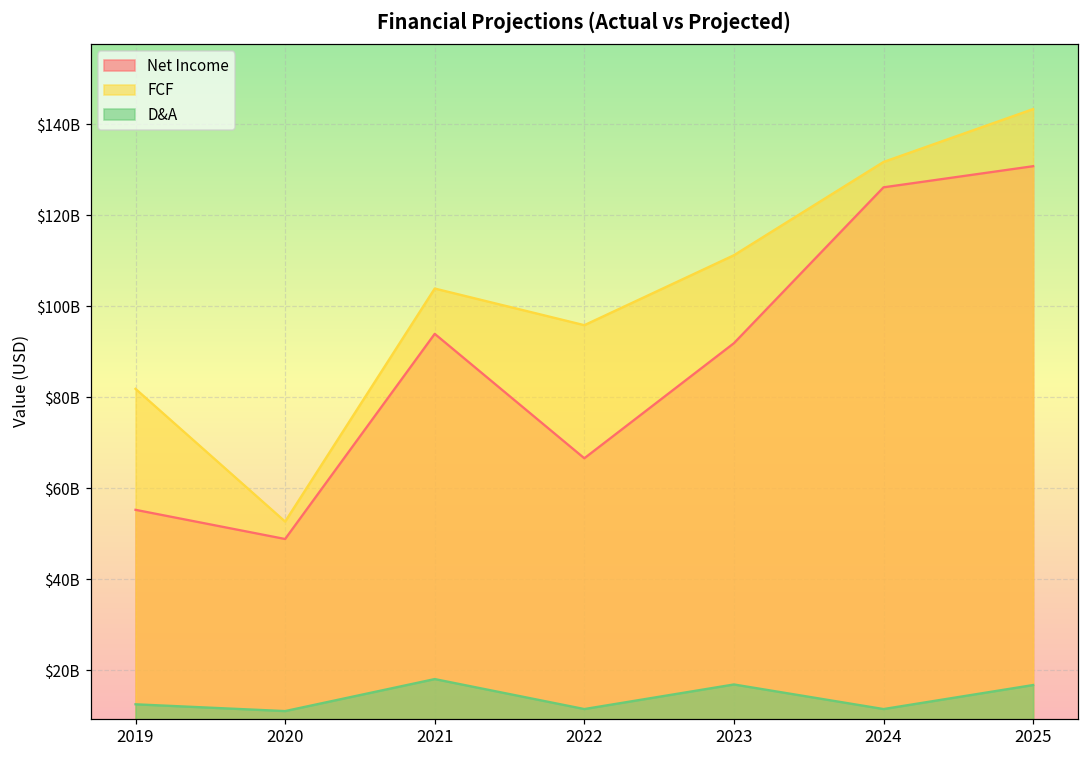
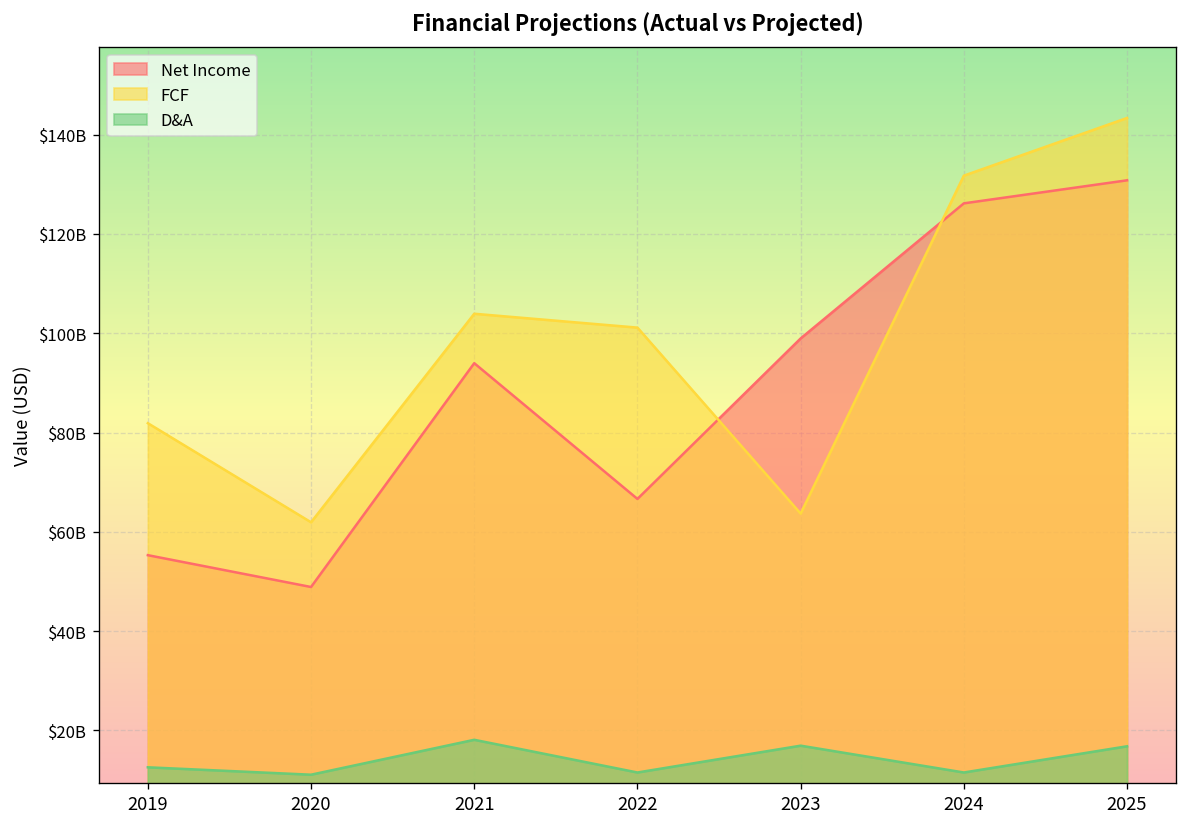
FCF, 2020: $53000000000 -> $62000000000
FCF, 2022: $96000000000 -> $101000000000
Net Income, 2023: $92000000000 -> $99000000000
FCF, 2023: $111000000000 -> $64000000000
